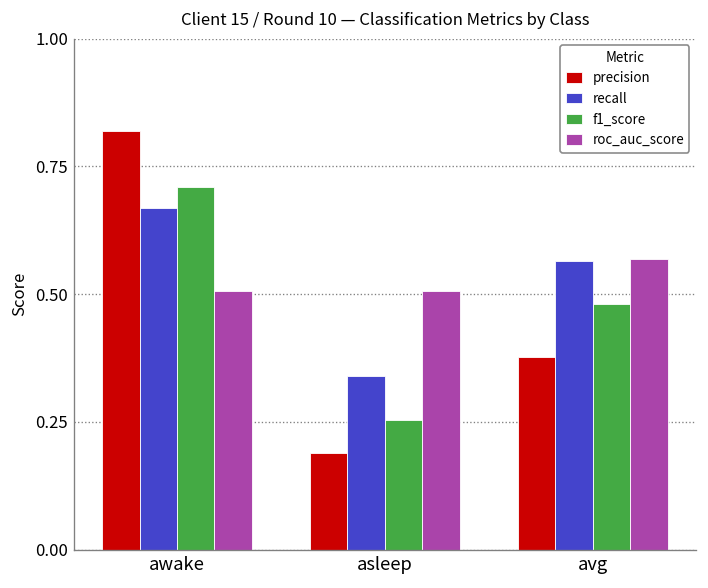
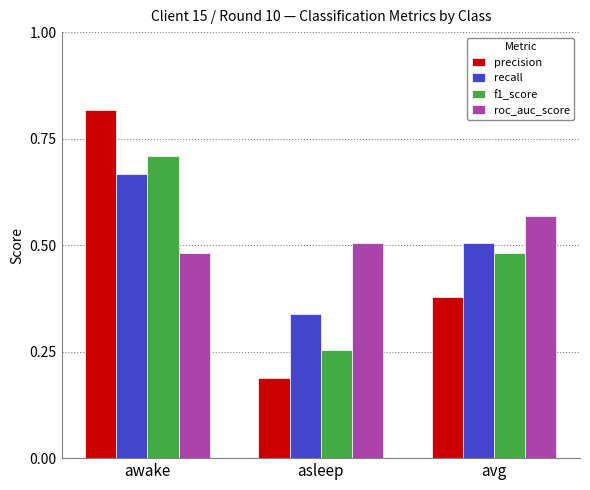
roc_auc_score, awake: 0.51 -> 0.48
recall, avg: 0.56 -> 0.51
